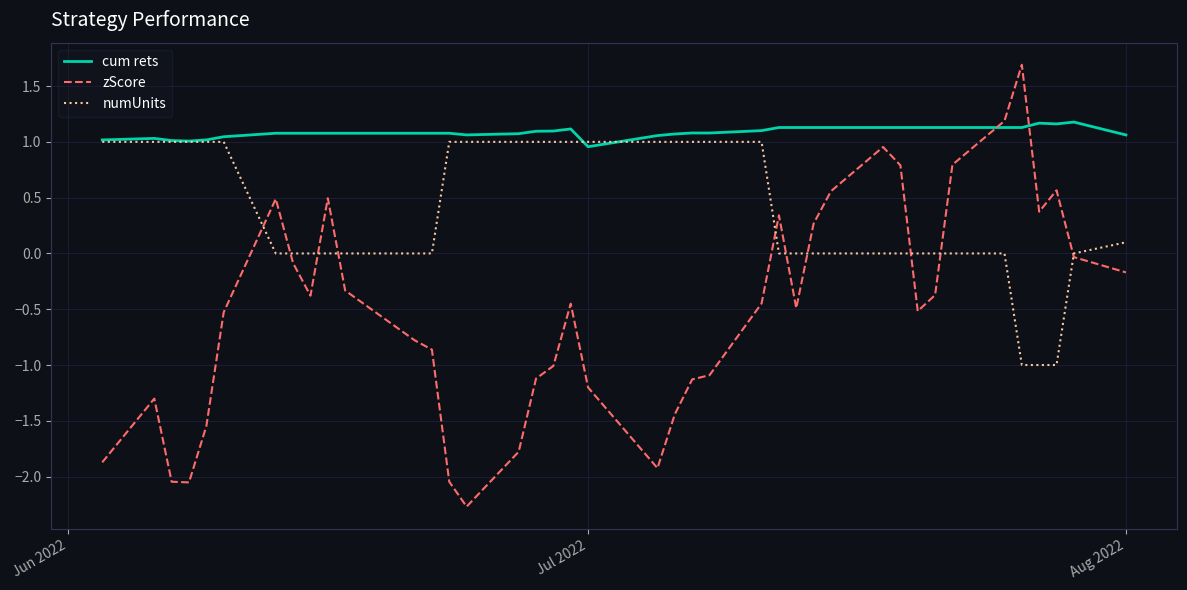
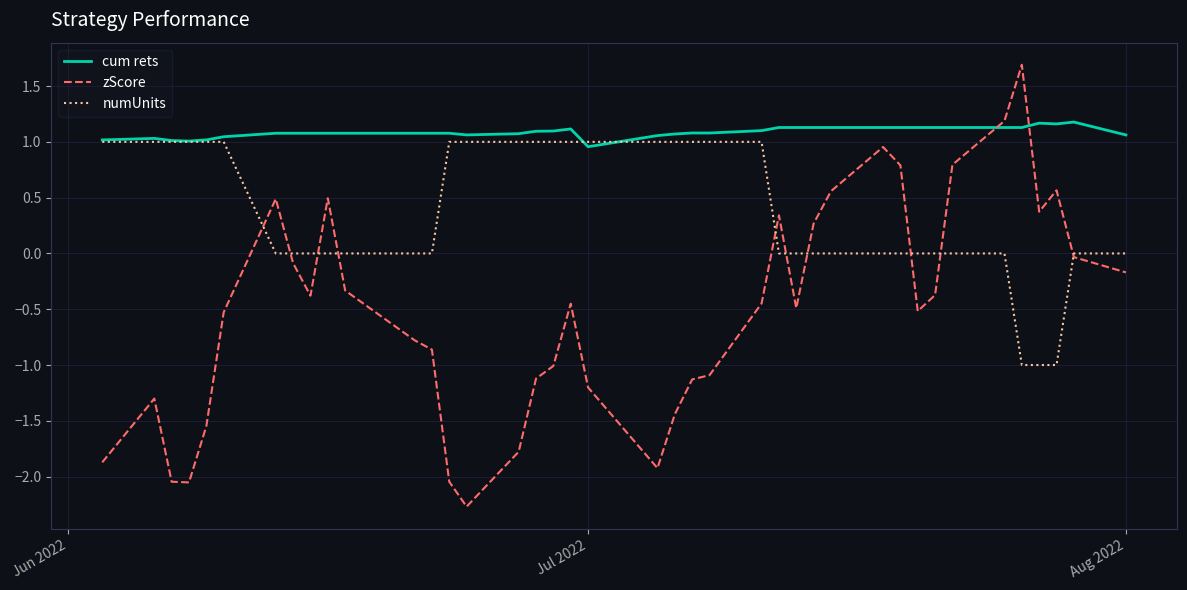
numUnits, Aug 2022: 0.1 -> 0.0
